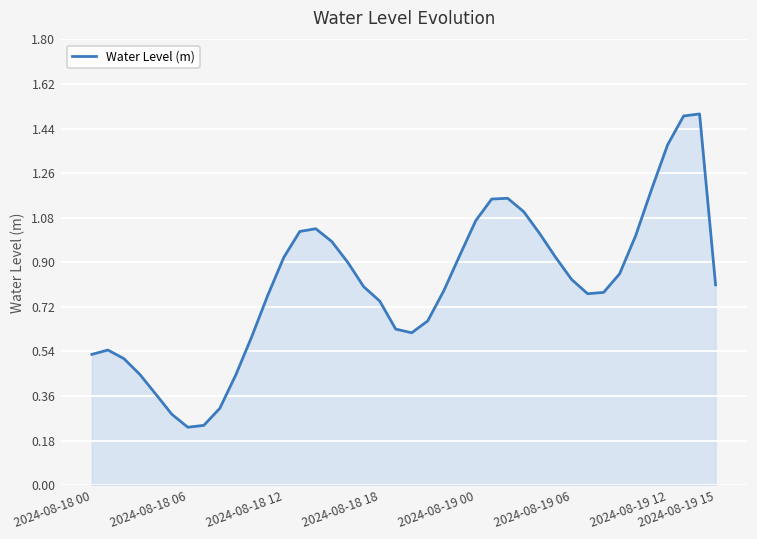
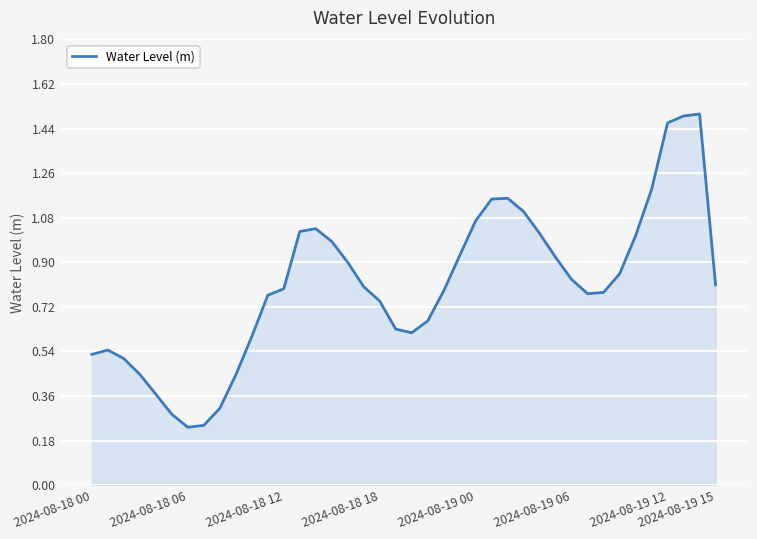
2024-08-18 12: 0.92 -> 0.79
2024-08-19 12: 1.37 -> 1.46
